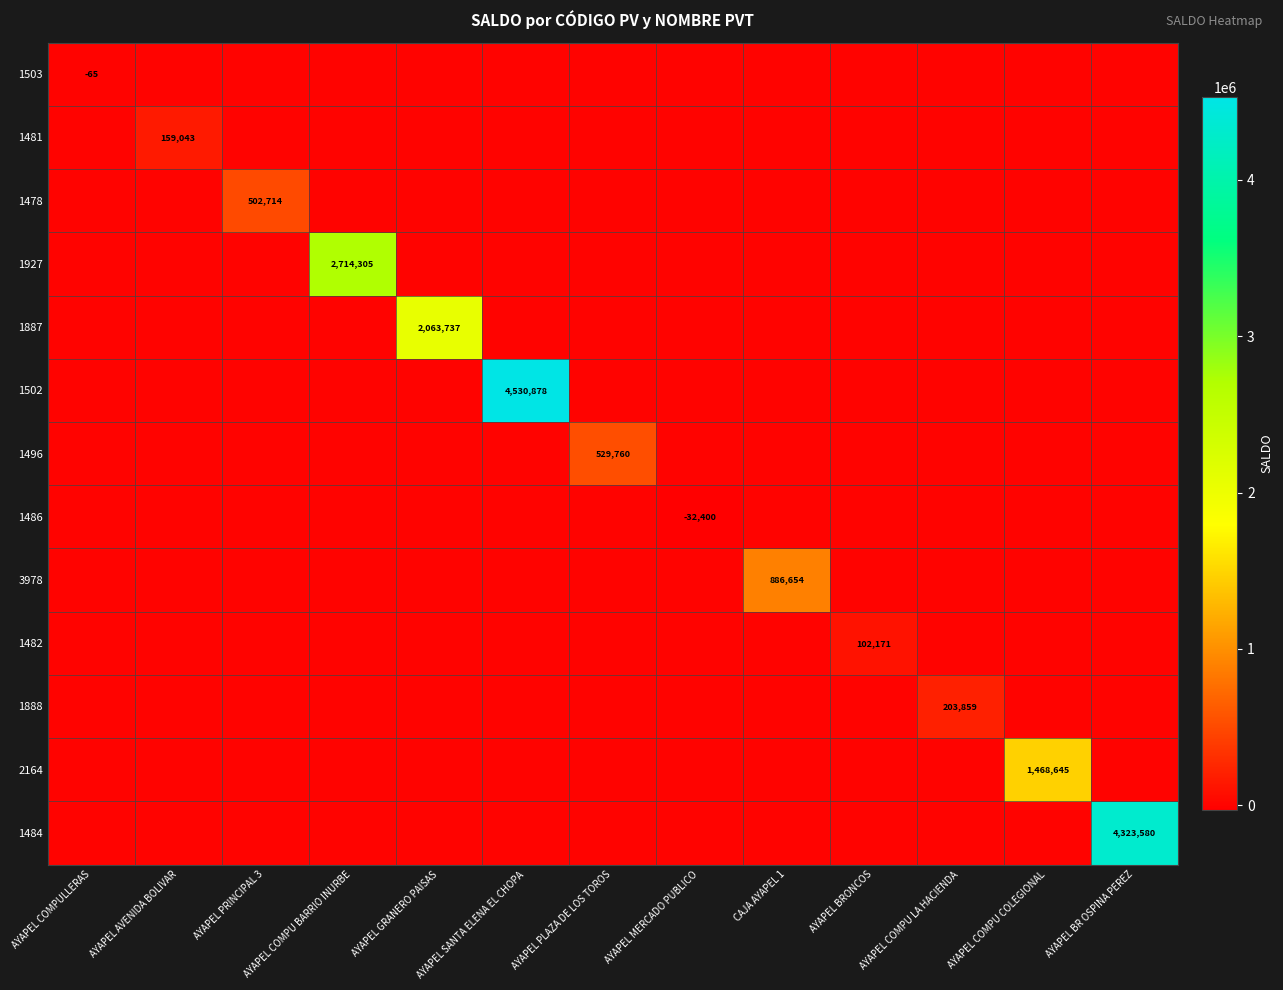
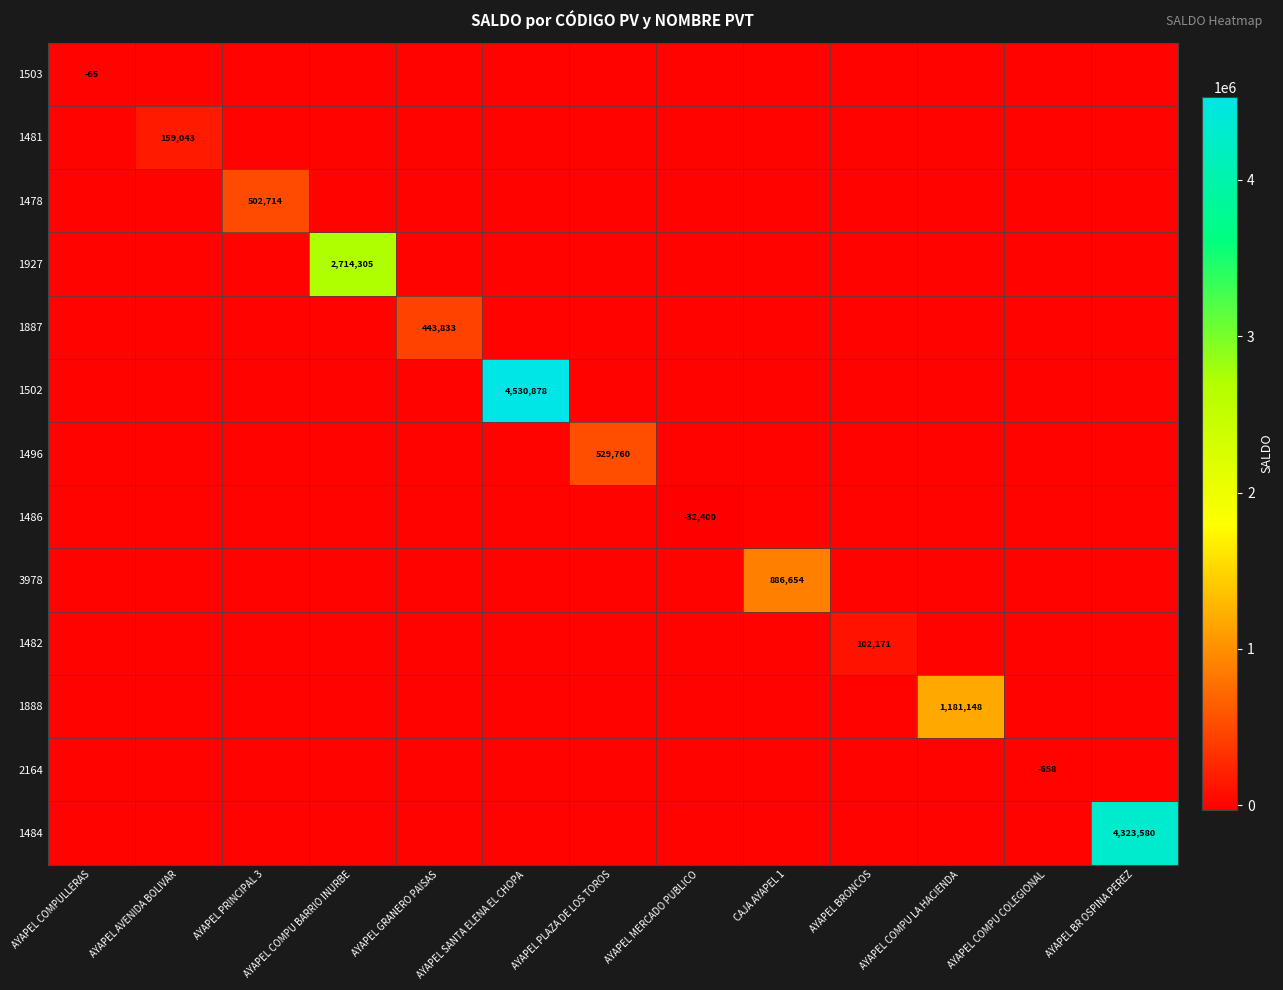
1887, AYAPEL GRANERO PAISAS: 2,063,737 -> 443,833
1888, AYAPEL COMPU LA HACIENDA: 203,859 -> 1,181,148
2164, AYAPEL COMPU COLEGIONAL: 1,468,645 -> -658
